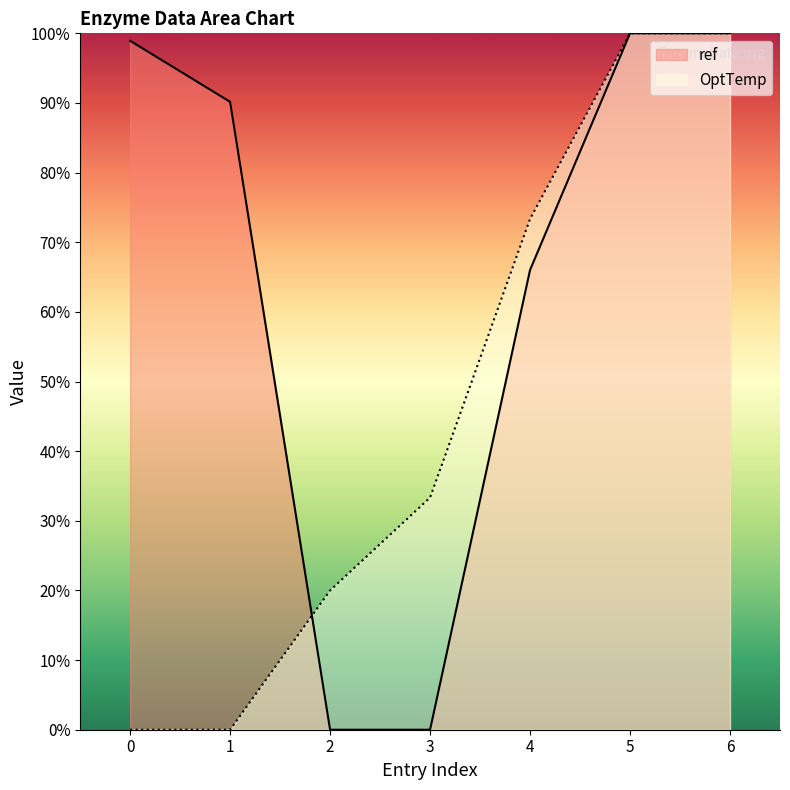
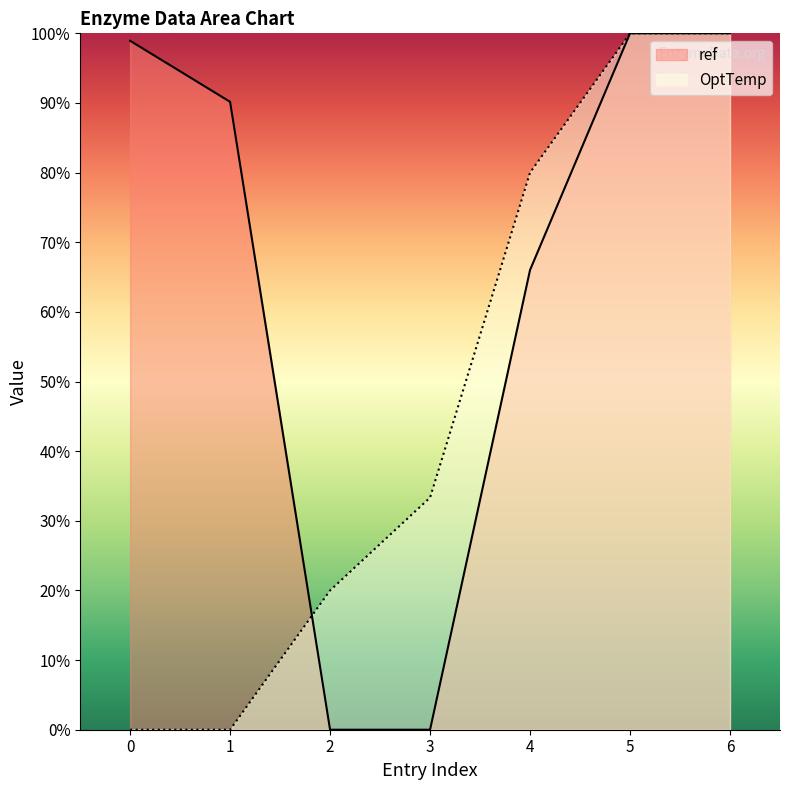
OptTemp, 4: 73% -> 80%
